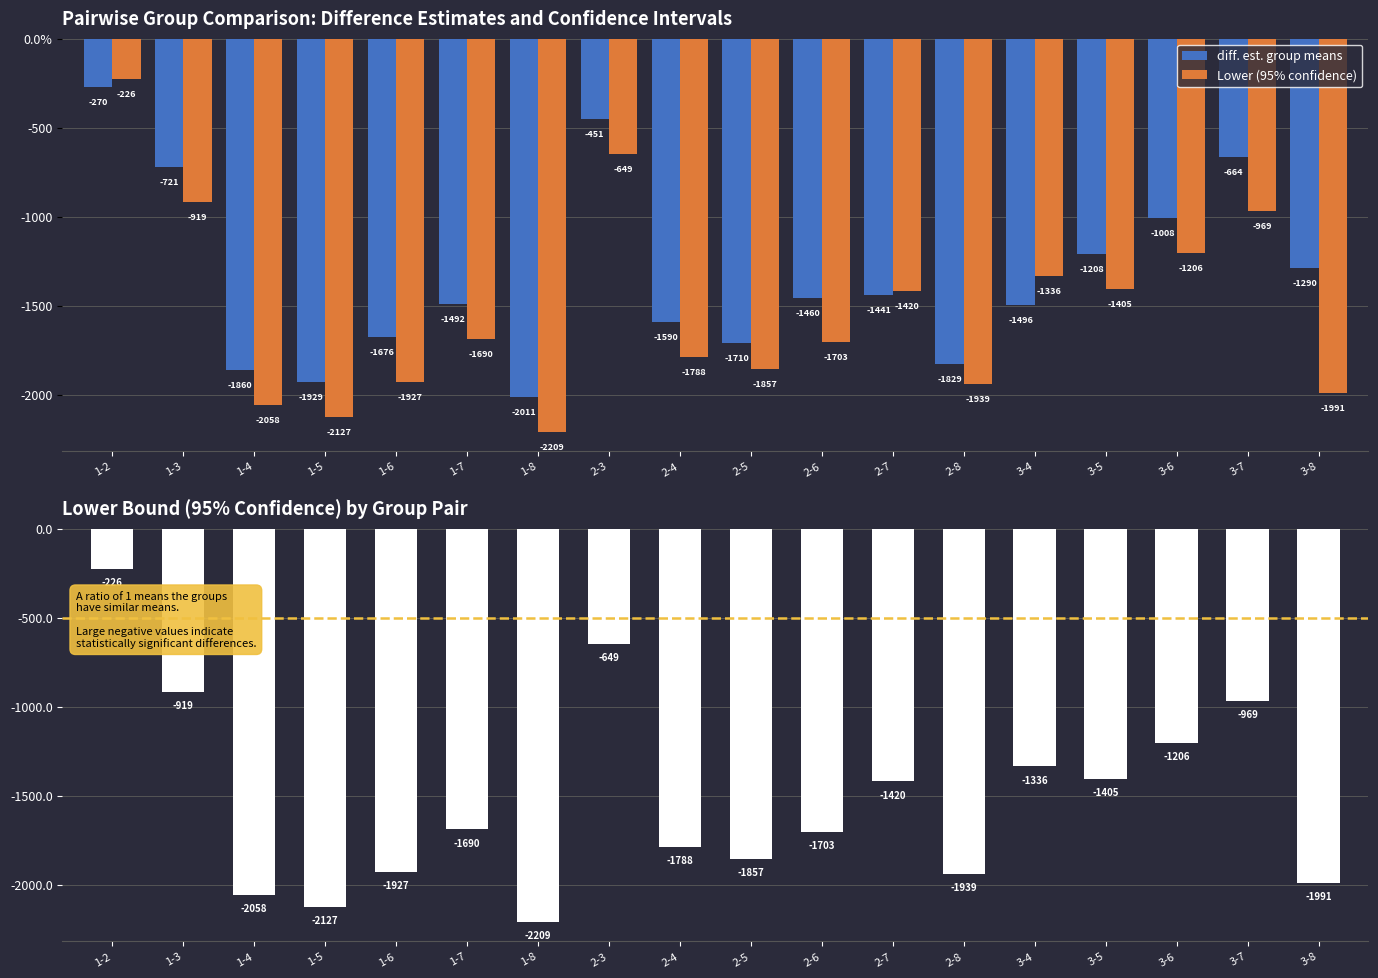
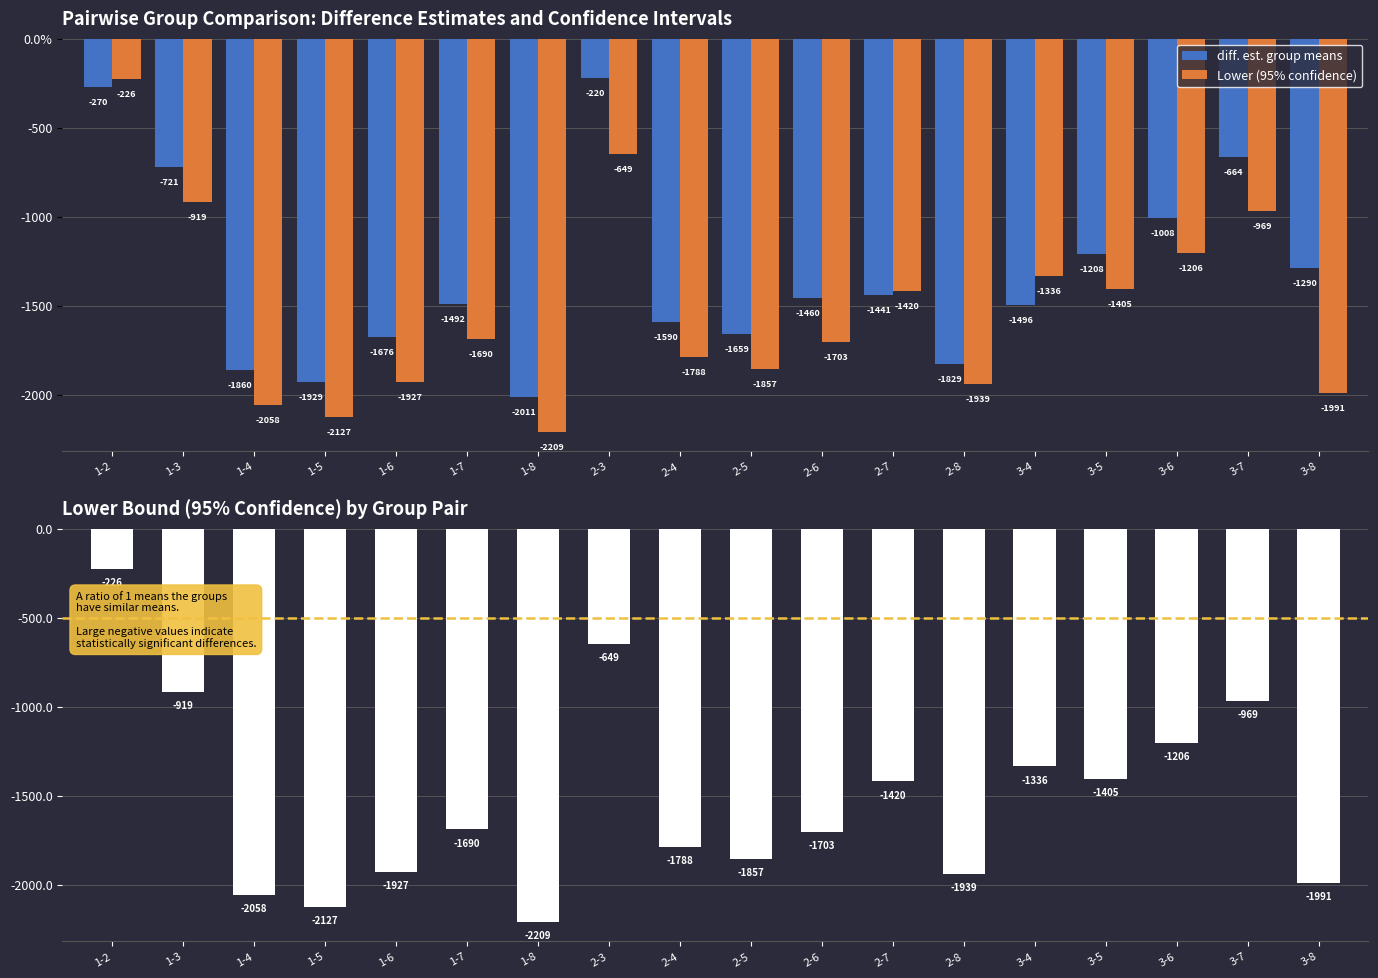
Pairwise Group Comparison: Difference Estimates and Confidence Intervals, diff. est. group means, 2-3: -451 -> -220
Pairwise Group Comparison: Difference Estimates and Confidence Intervals, diff. est. group means, 2-5: -1710 -> -1659
